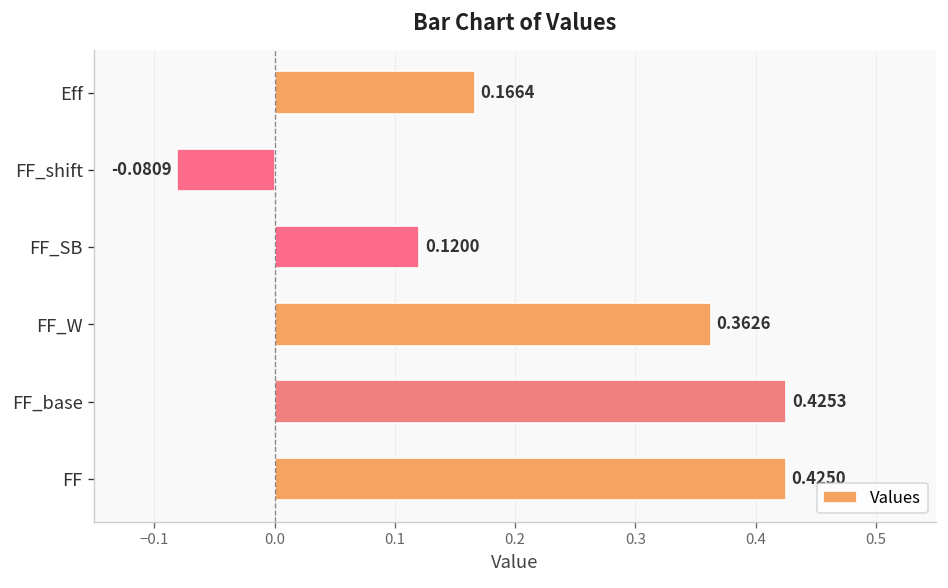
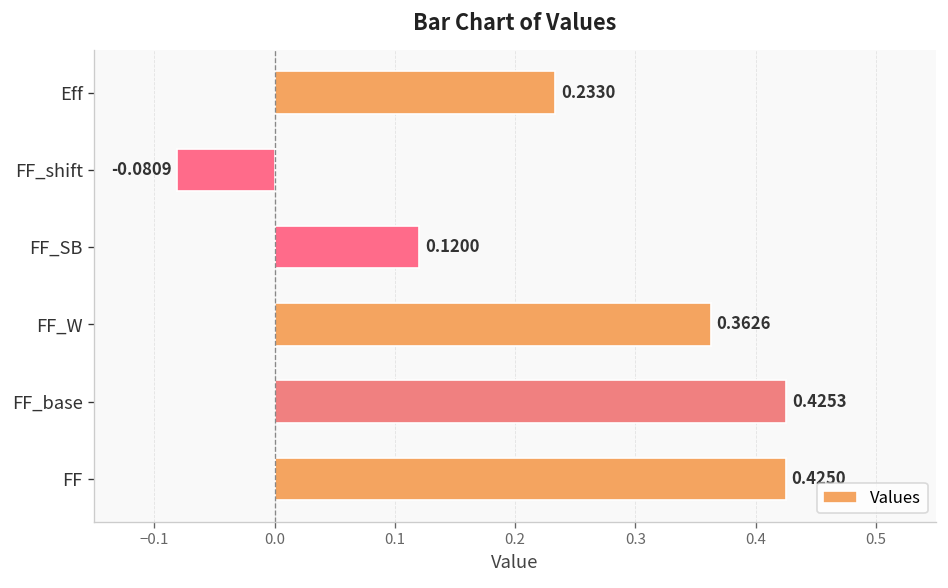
Eff: 0.1664 -> 0.2330
